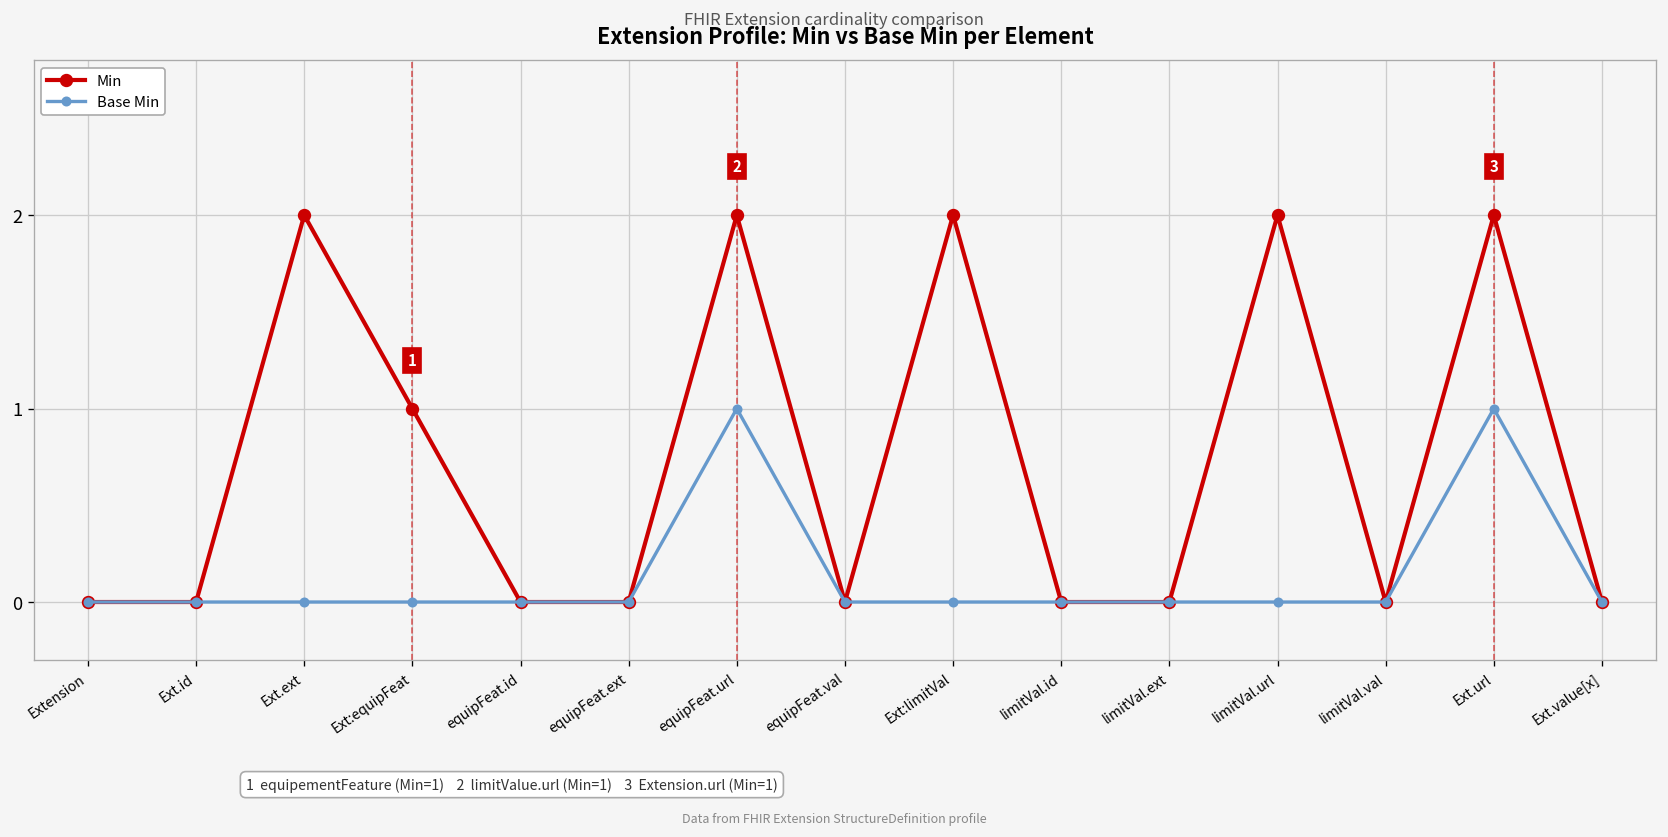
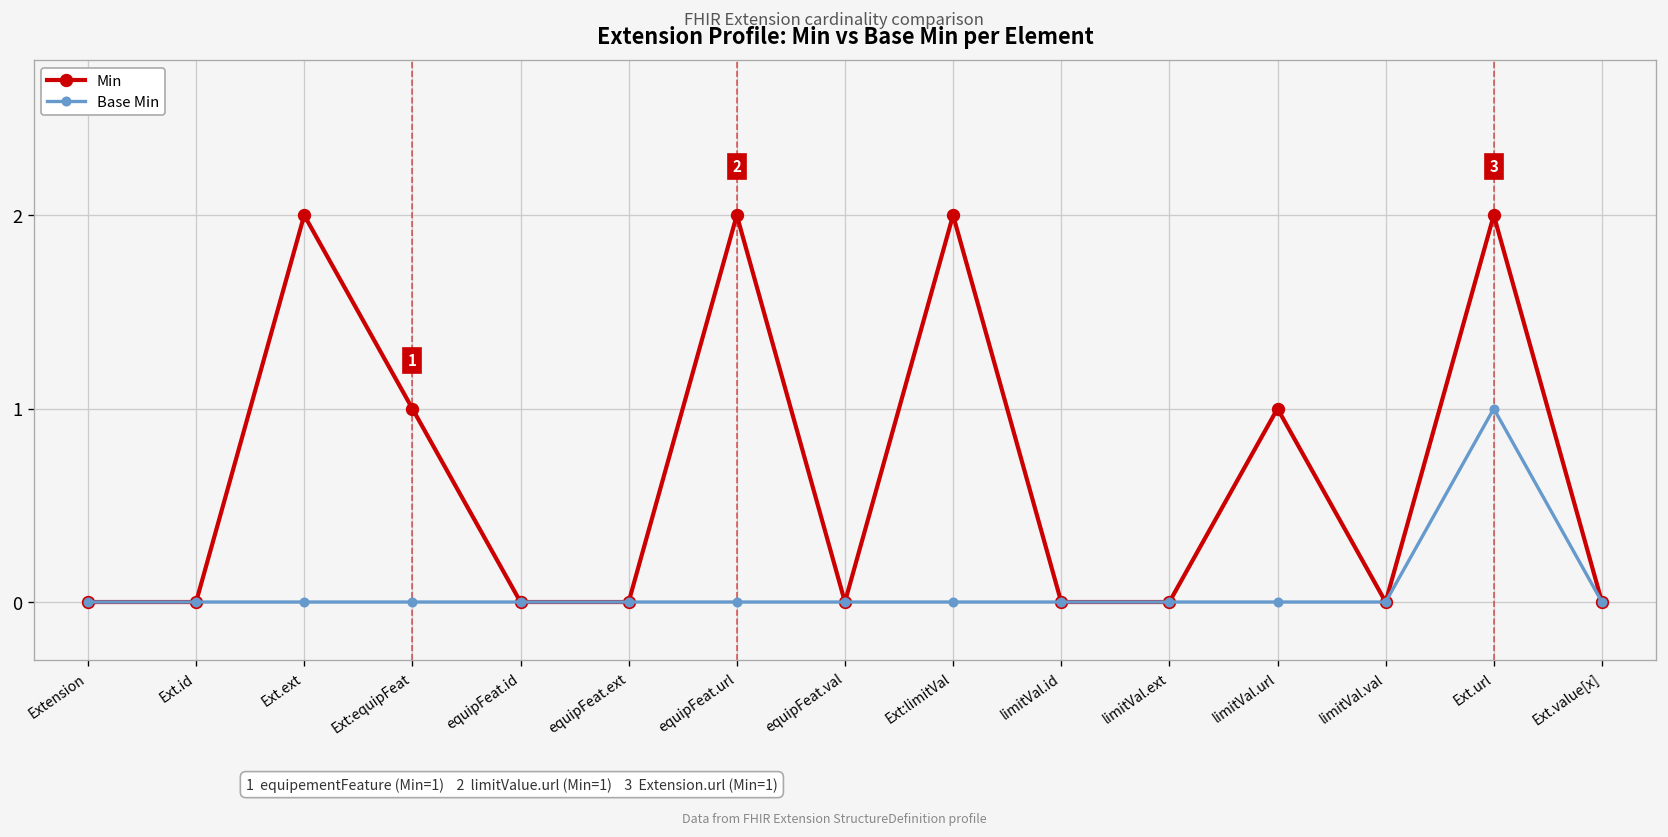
Base Min, equipFeat.url: 1 -> 0
Min, limitVal.url: 2 -> 1
